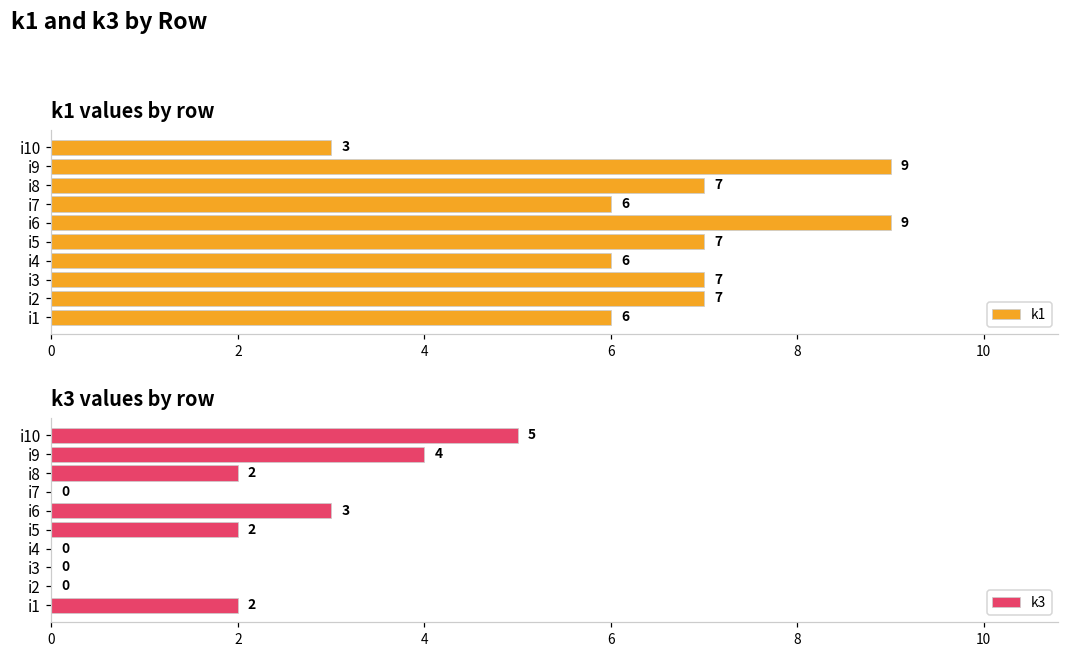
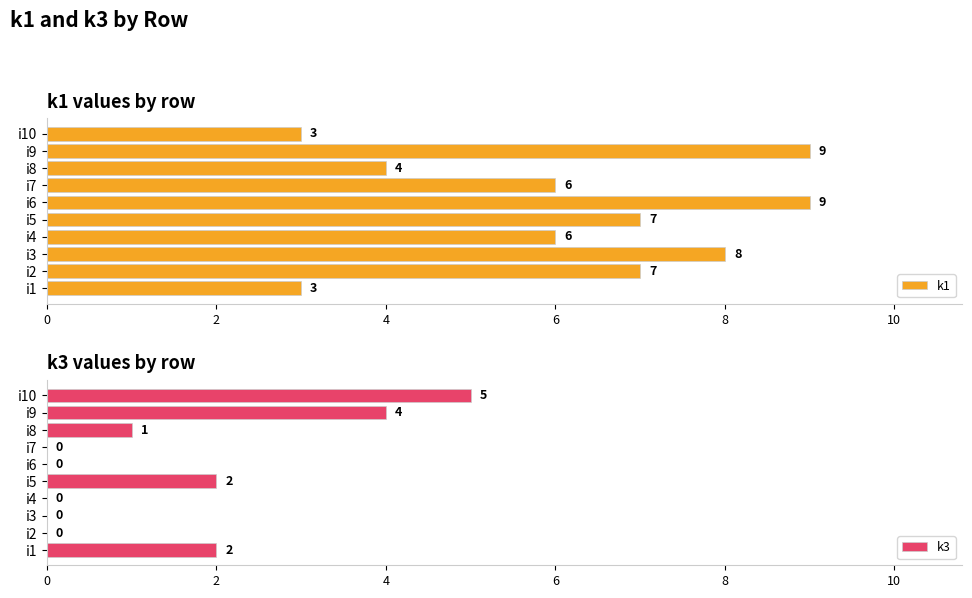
k1 values by row, i8: 7 -> 4
k1 values by row, i3: 7 -> 8
k1 values by row, i1: 6 -> 3
k3 values by row, i8: 2 -> 1
k3 values by row, i6: 3 -> 0
